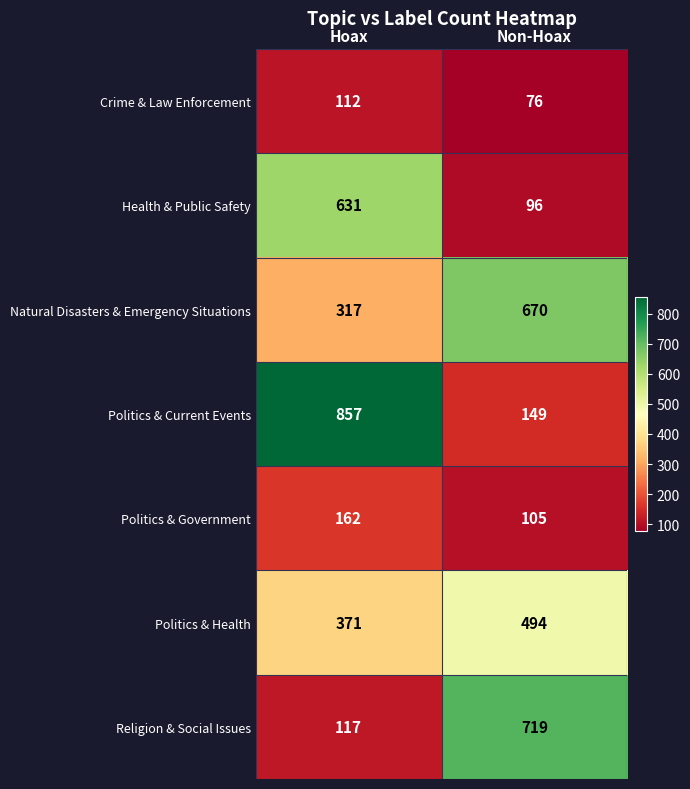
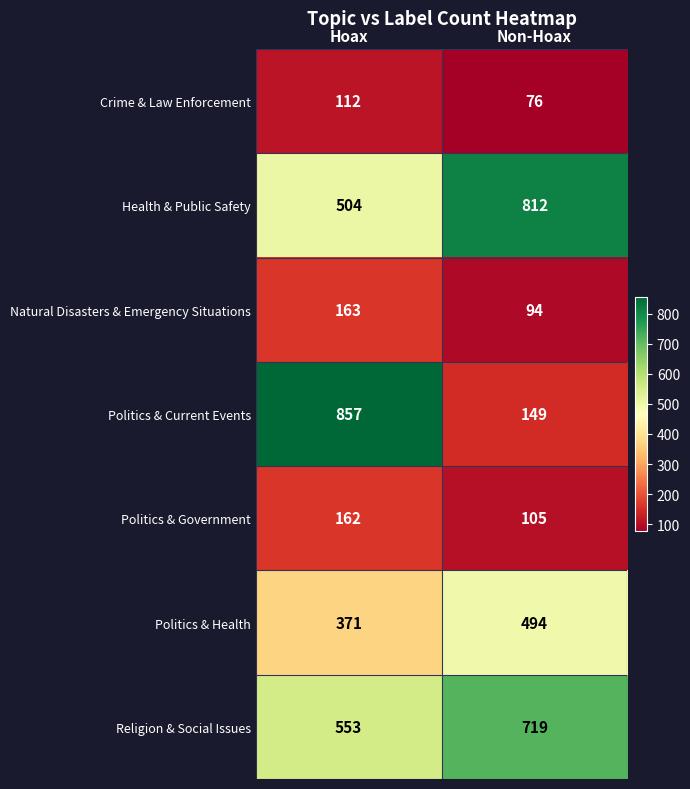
Health & Public Safety, Hoax: 631 -> 504
Health & Public Safety, Non-Hoax: 96 -> 812
Natural Disasters & Emergency Situations, Hoax: 317 -> 163
Natural Disasters & Emergency Situations, Non-Hoax: 670 -> 94
Religion & Social Issues, Hoax: 117 -> 553
